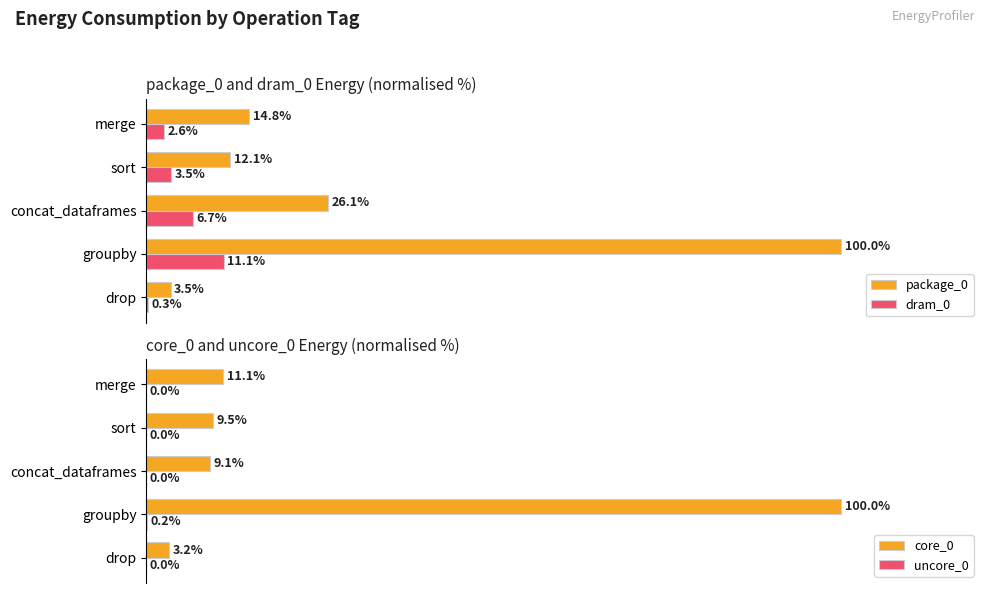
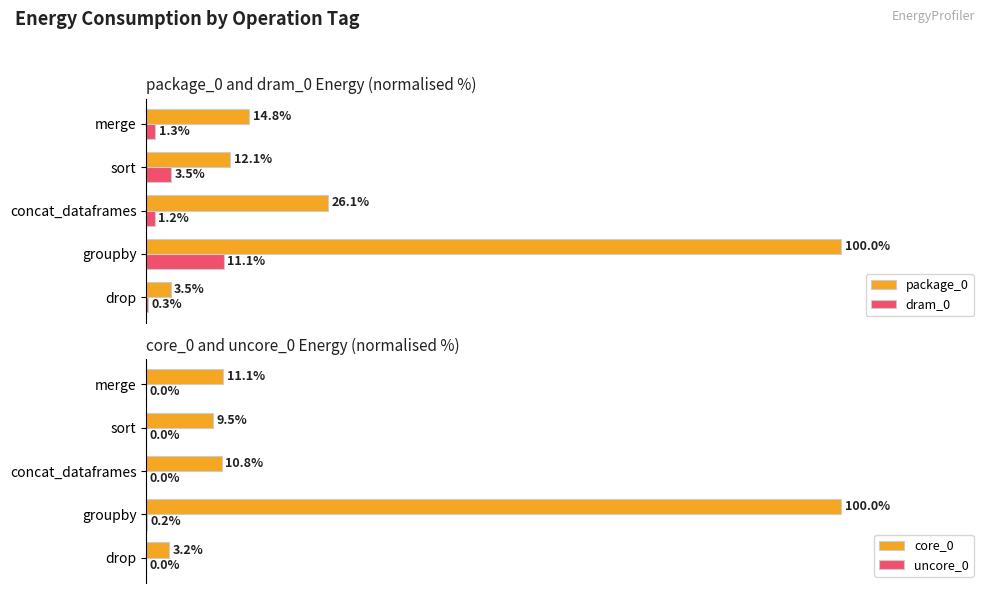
package_0 and dram_0 Energy (normalised %), dram_0, merge: 2.6% -> 1.3%
package_0 and dram_0 Energy (normalised %), dram_0, concat_dataframes: 6.7% -> 1.2%
core_0 and uncore_0 Energy (normalised %), core_0, concat_dataframes: 9.1% -> 10.8%
